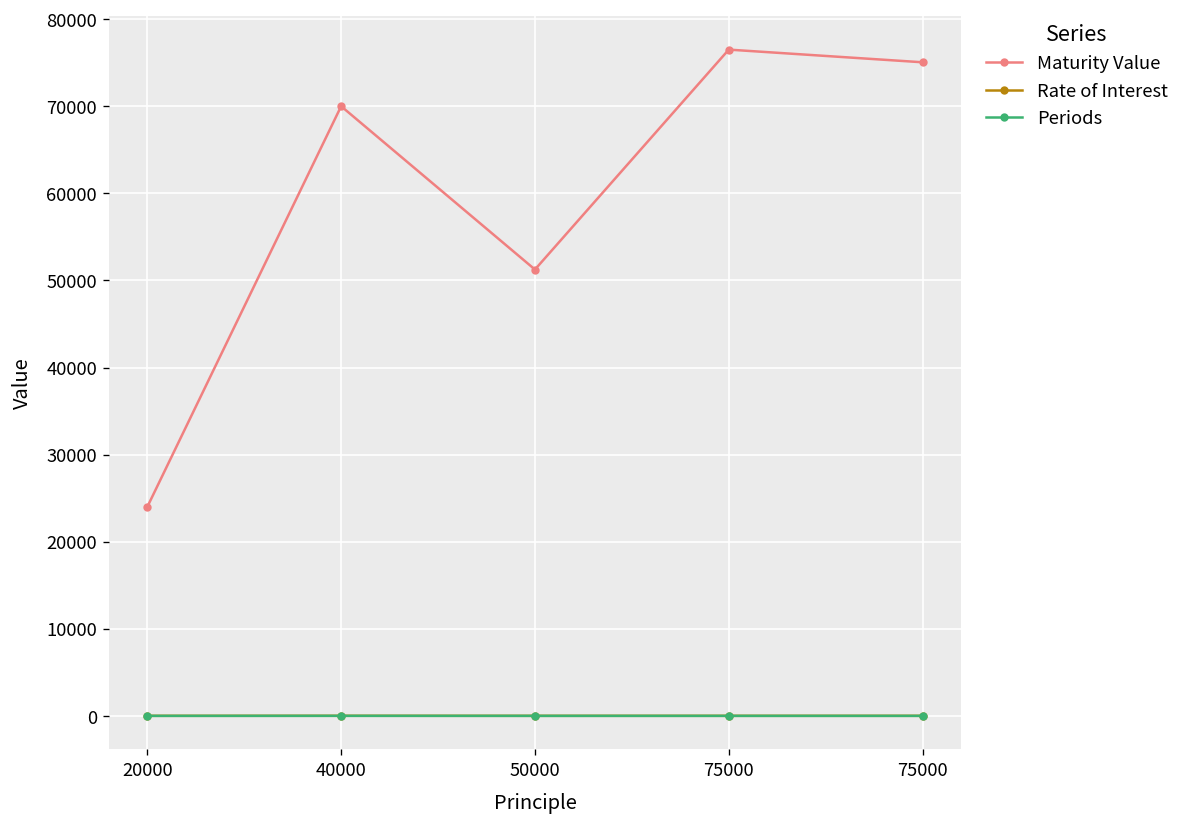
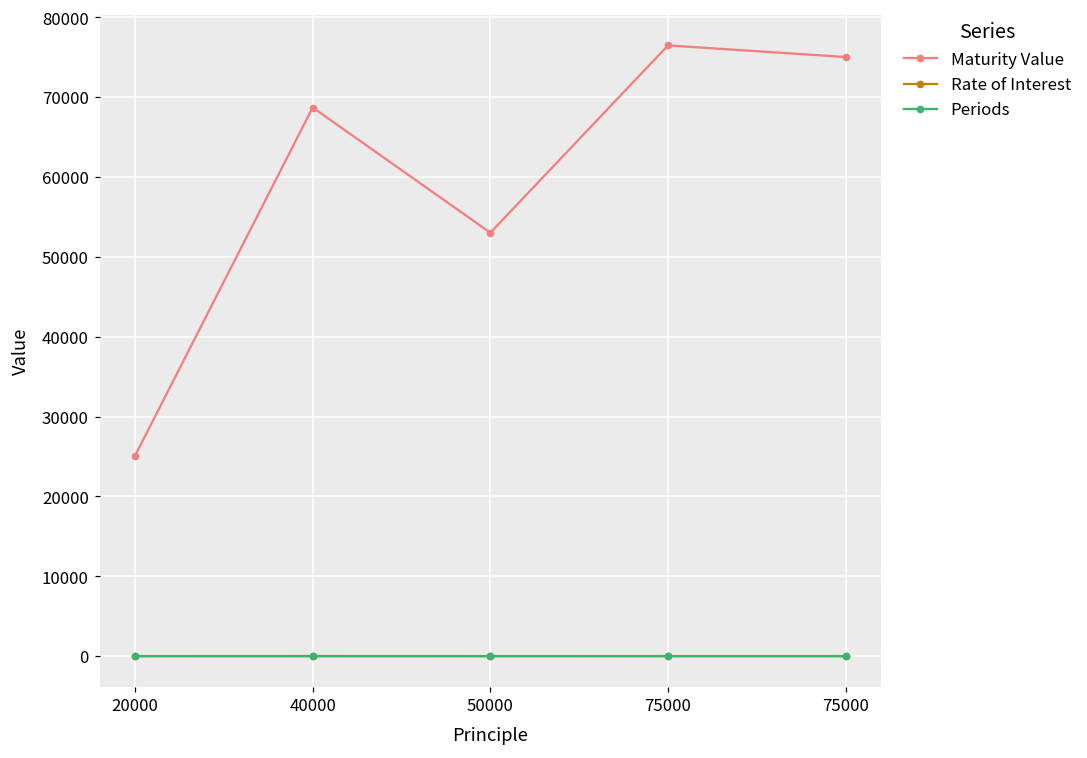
Maturity Value, 20000: 24000 -> 25000
Maturity Value, 40000: 70000 -> 69000
Maturity Value, 50000: 51000 -> 53000
